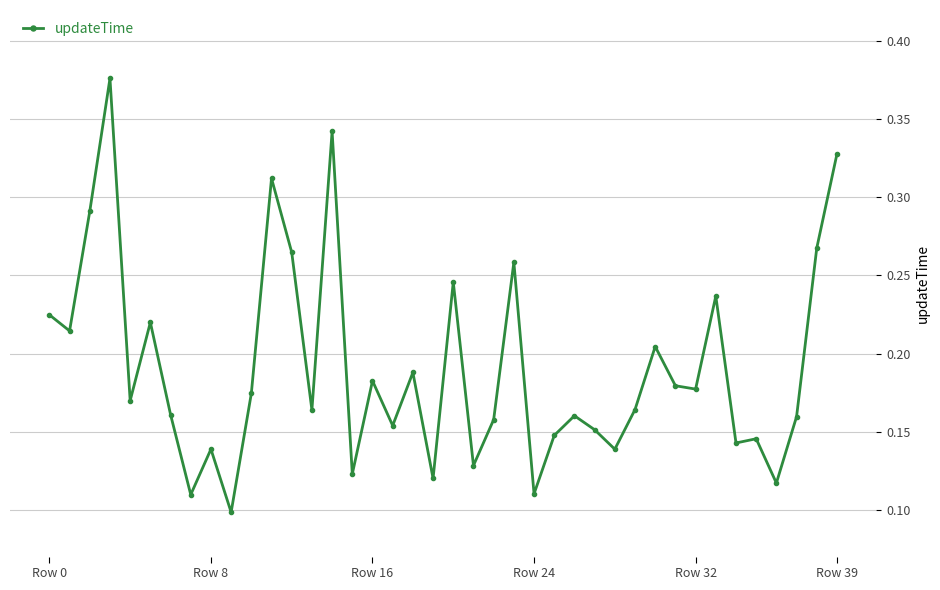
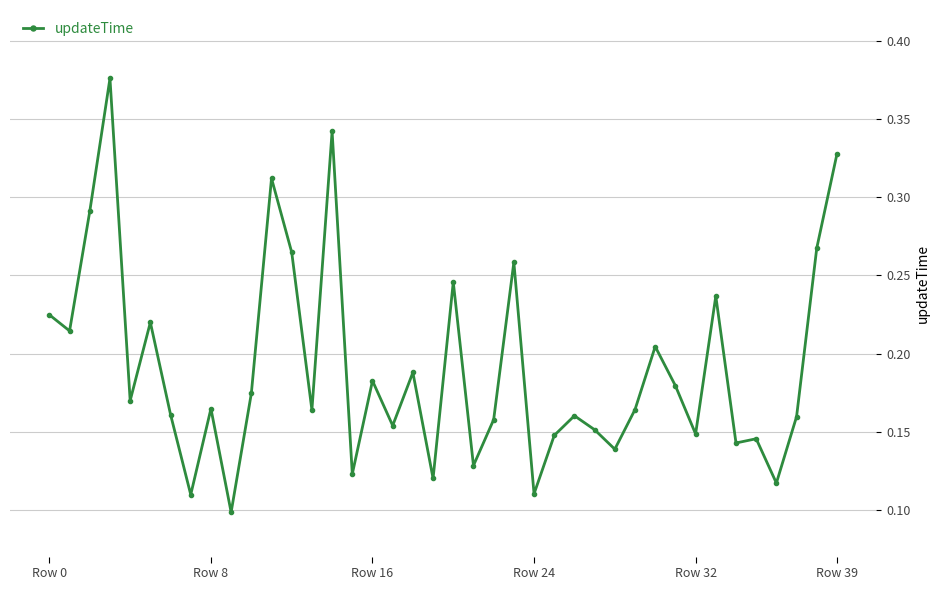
Row 8: 0.139 -> 0.165
Row 32: 0.177 -> 0.149
